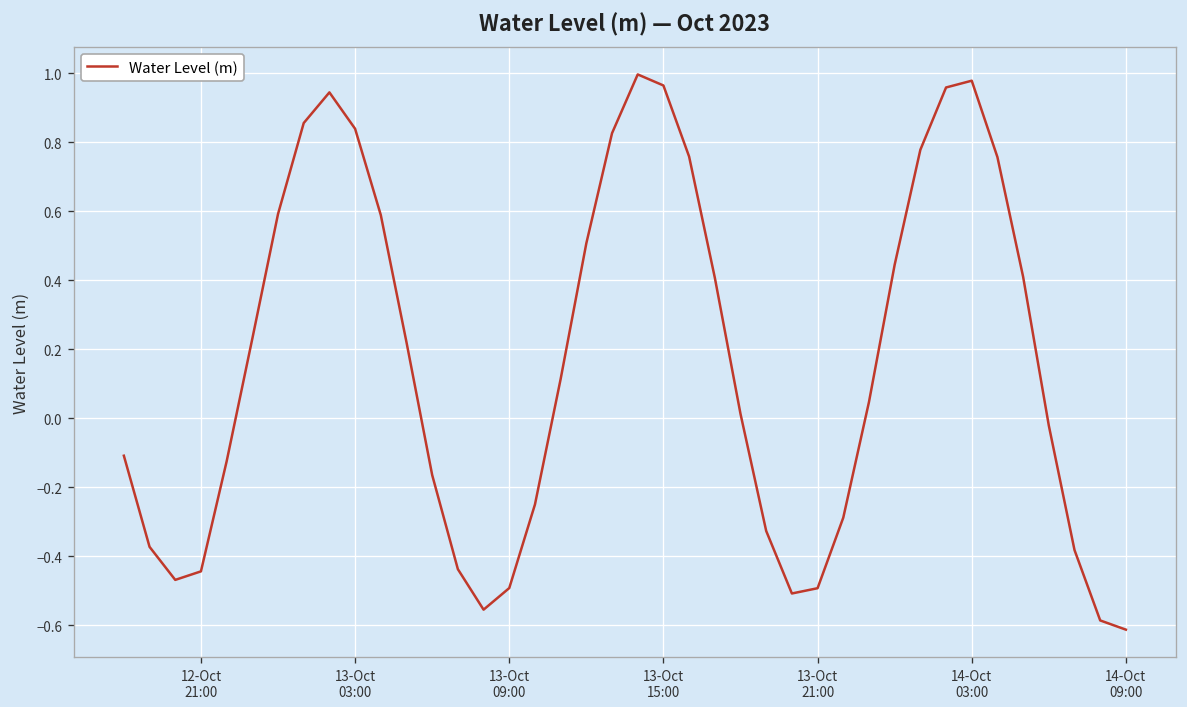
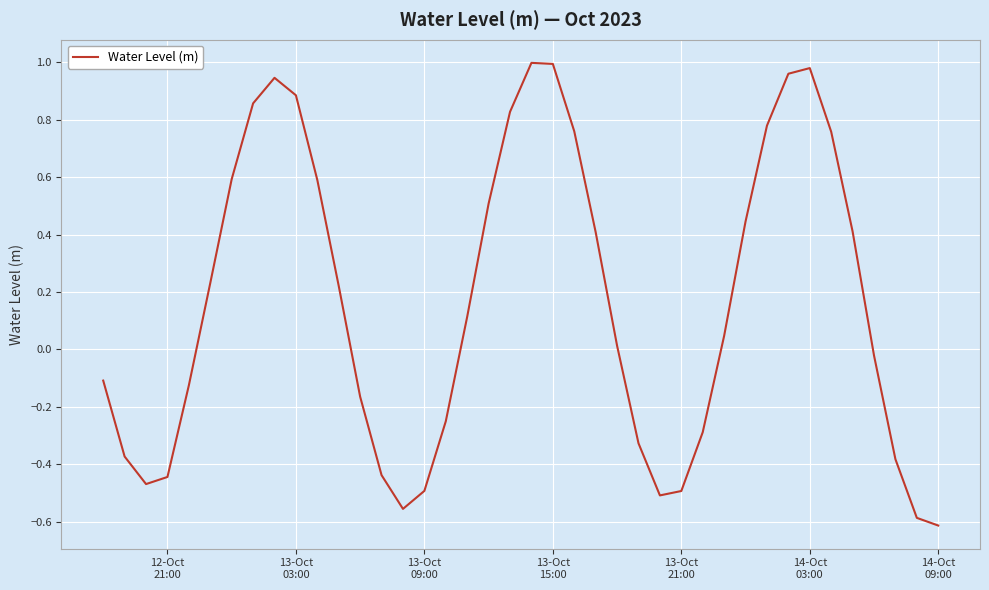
13-Oct 03:00: 0.84 -> 0.88
13-Oct 15:00: 0.97 -> 0.99
